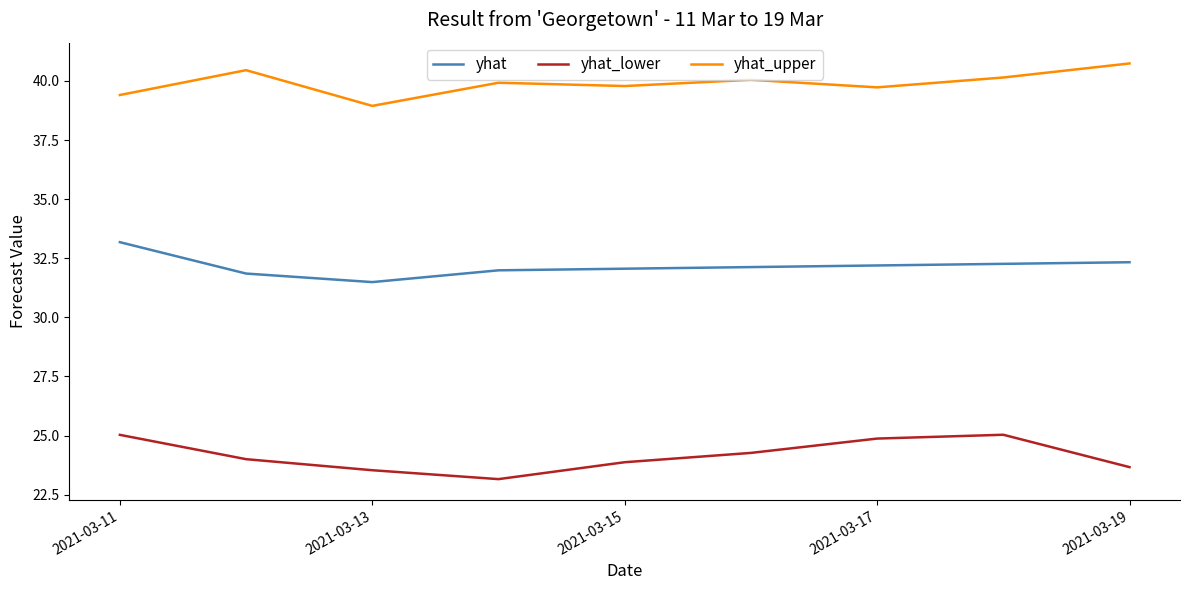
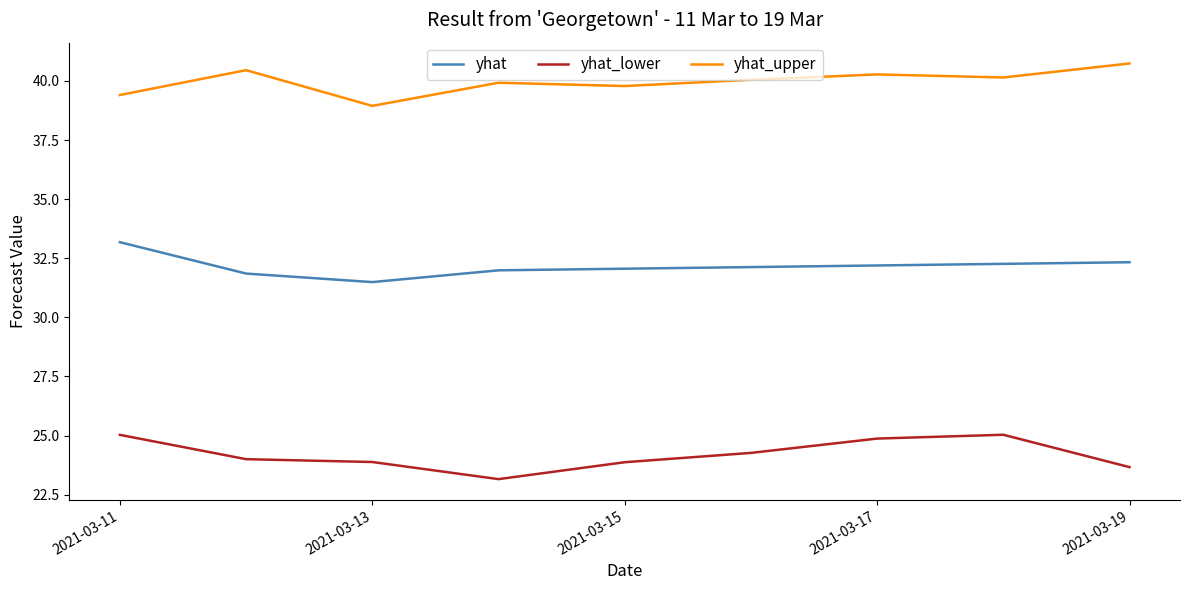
yhat_lower, 2021-03-13: 23.5 -> 23.9
yhat_upper, 2021-03-17: 39.7 -> 40.3
